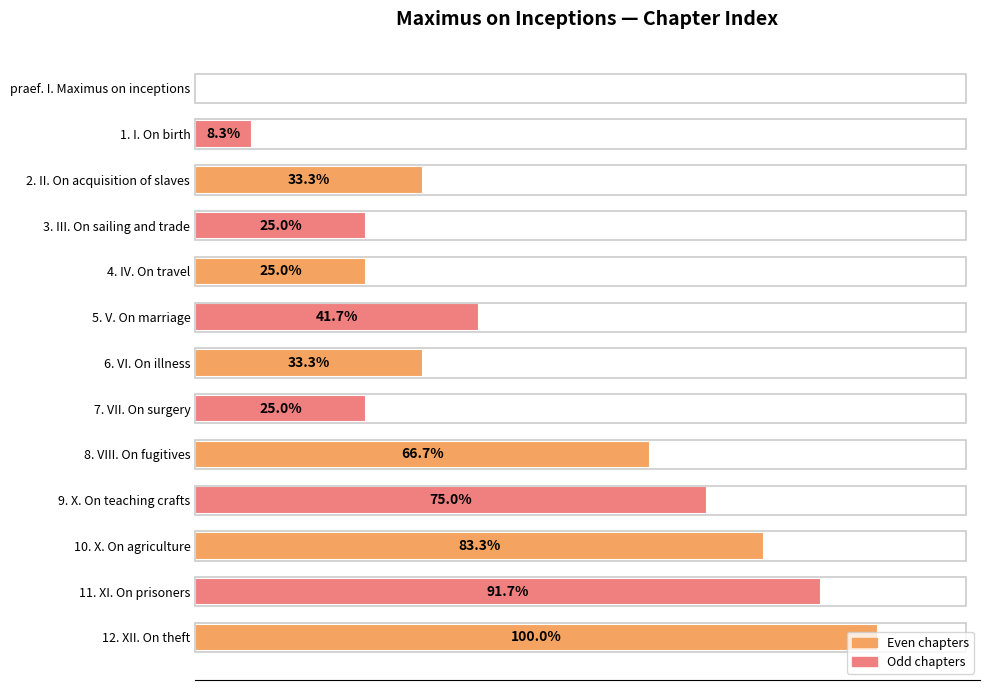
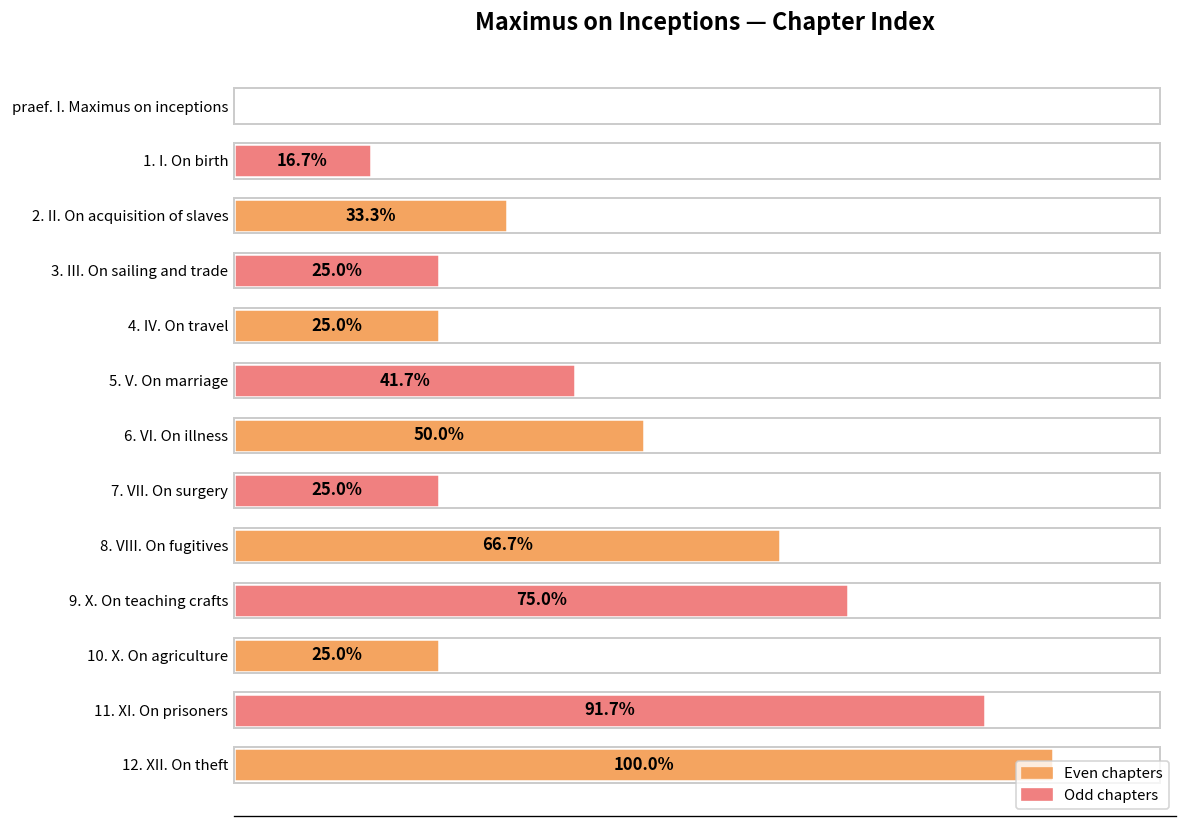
1. I. On birth: 8.3% -> 16.7%
6. VI. On illness: 33.3% -> 50.0%
10. X. On agriculture: 83.3% -> 25.0%
